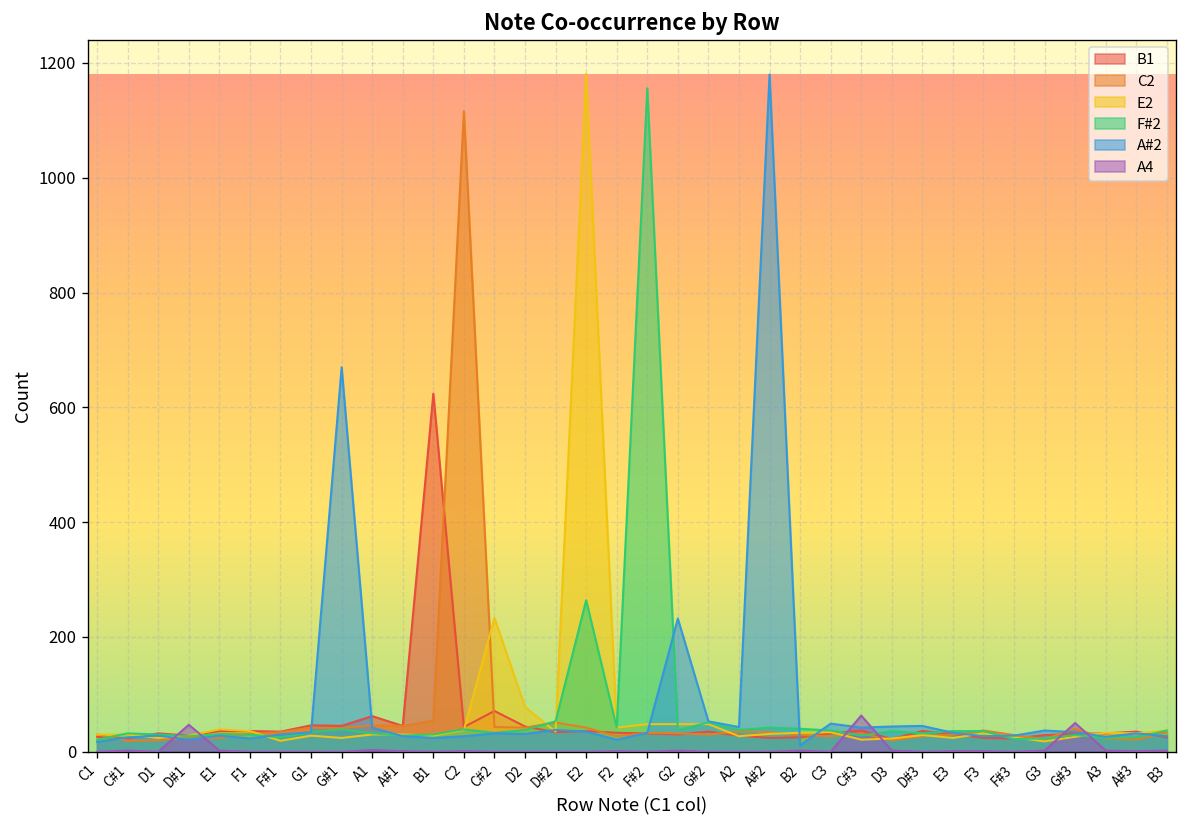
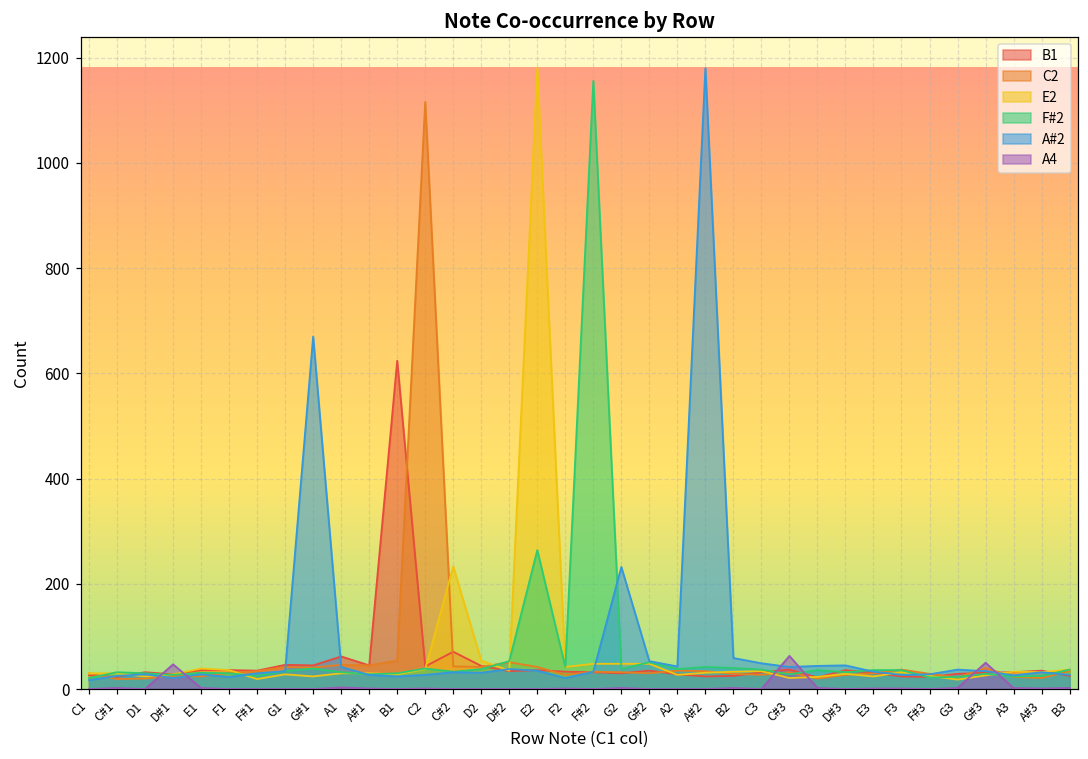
E2, D2: 80 -> 50
A#2, B2: 10 -> 60
